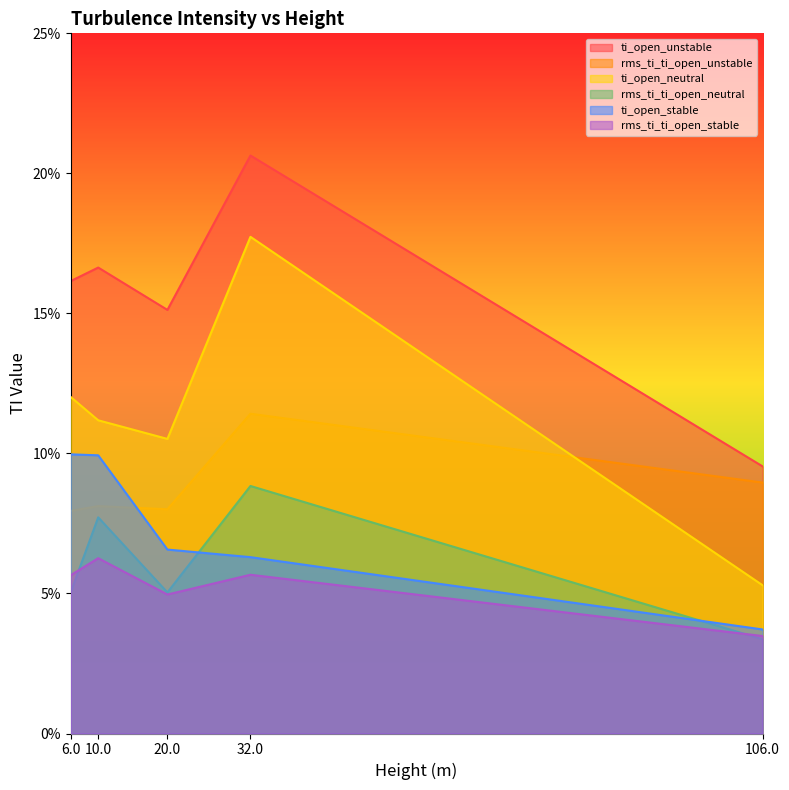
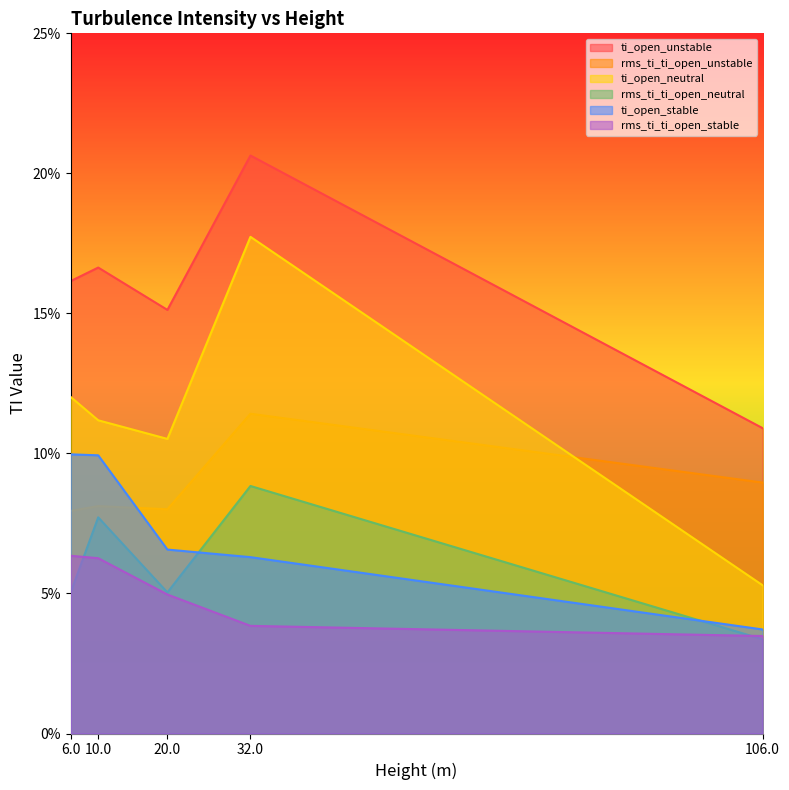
rms_ti_ti_open_stable, 6.0: 5.6% -> 6.3%
rms_ti_ti_open_stable, 32.0: 5.7% -> 3.8%
ti_open_unstable, 106.0: 9.5% -> 10.9%
